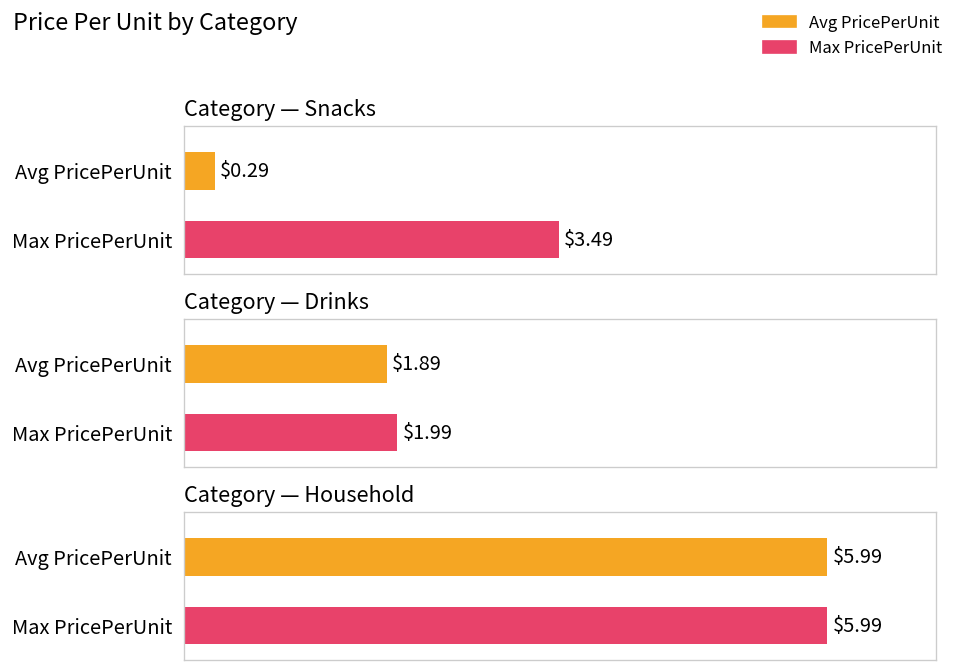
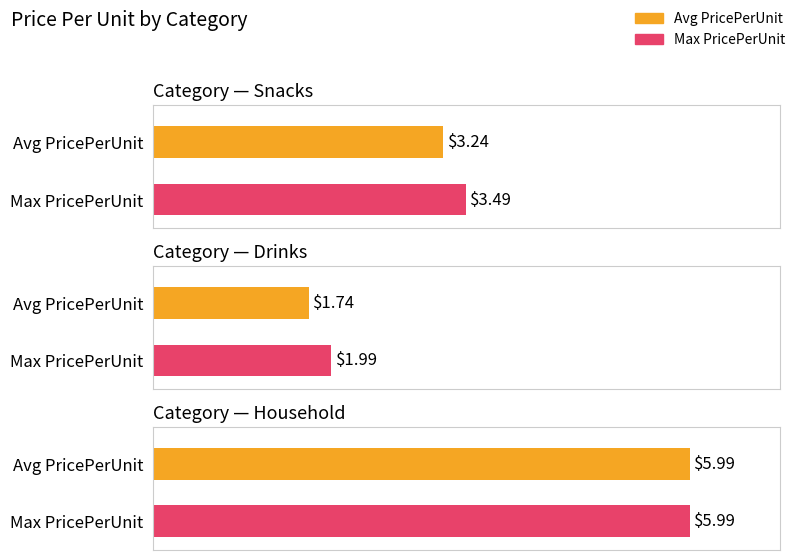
Category — Snacks, Avg PricePerUnit: $0.29 -> $3.24
Category — Drinks, Avg PricePerUnit: $1.89 -> $1.74
